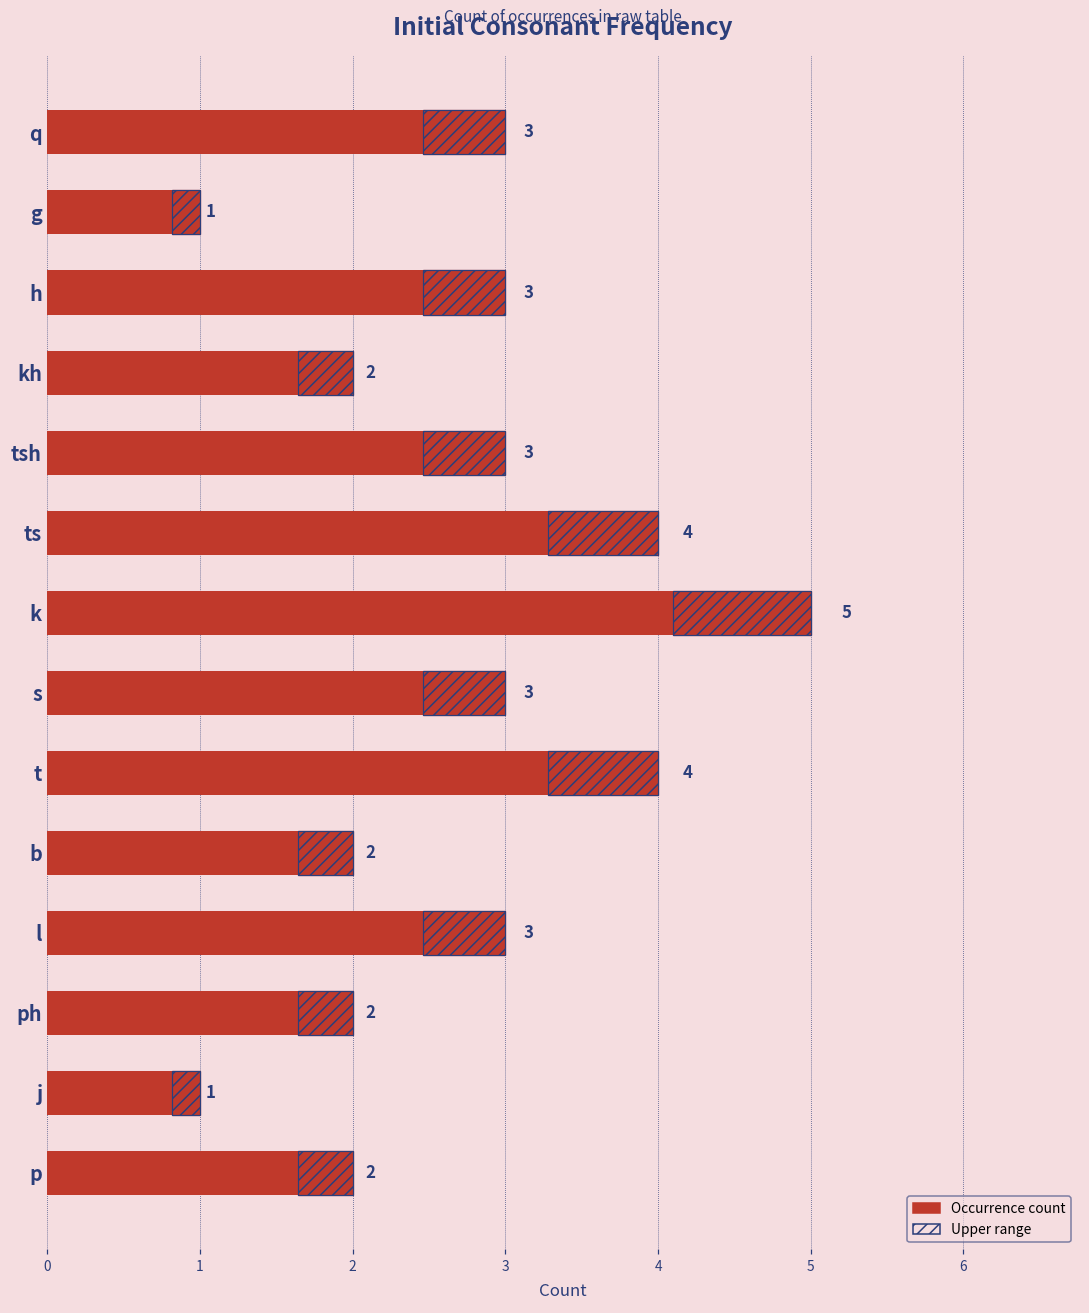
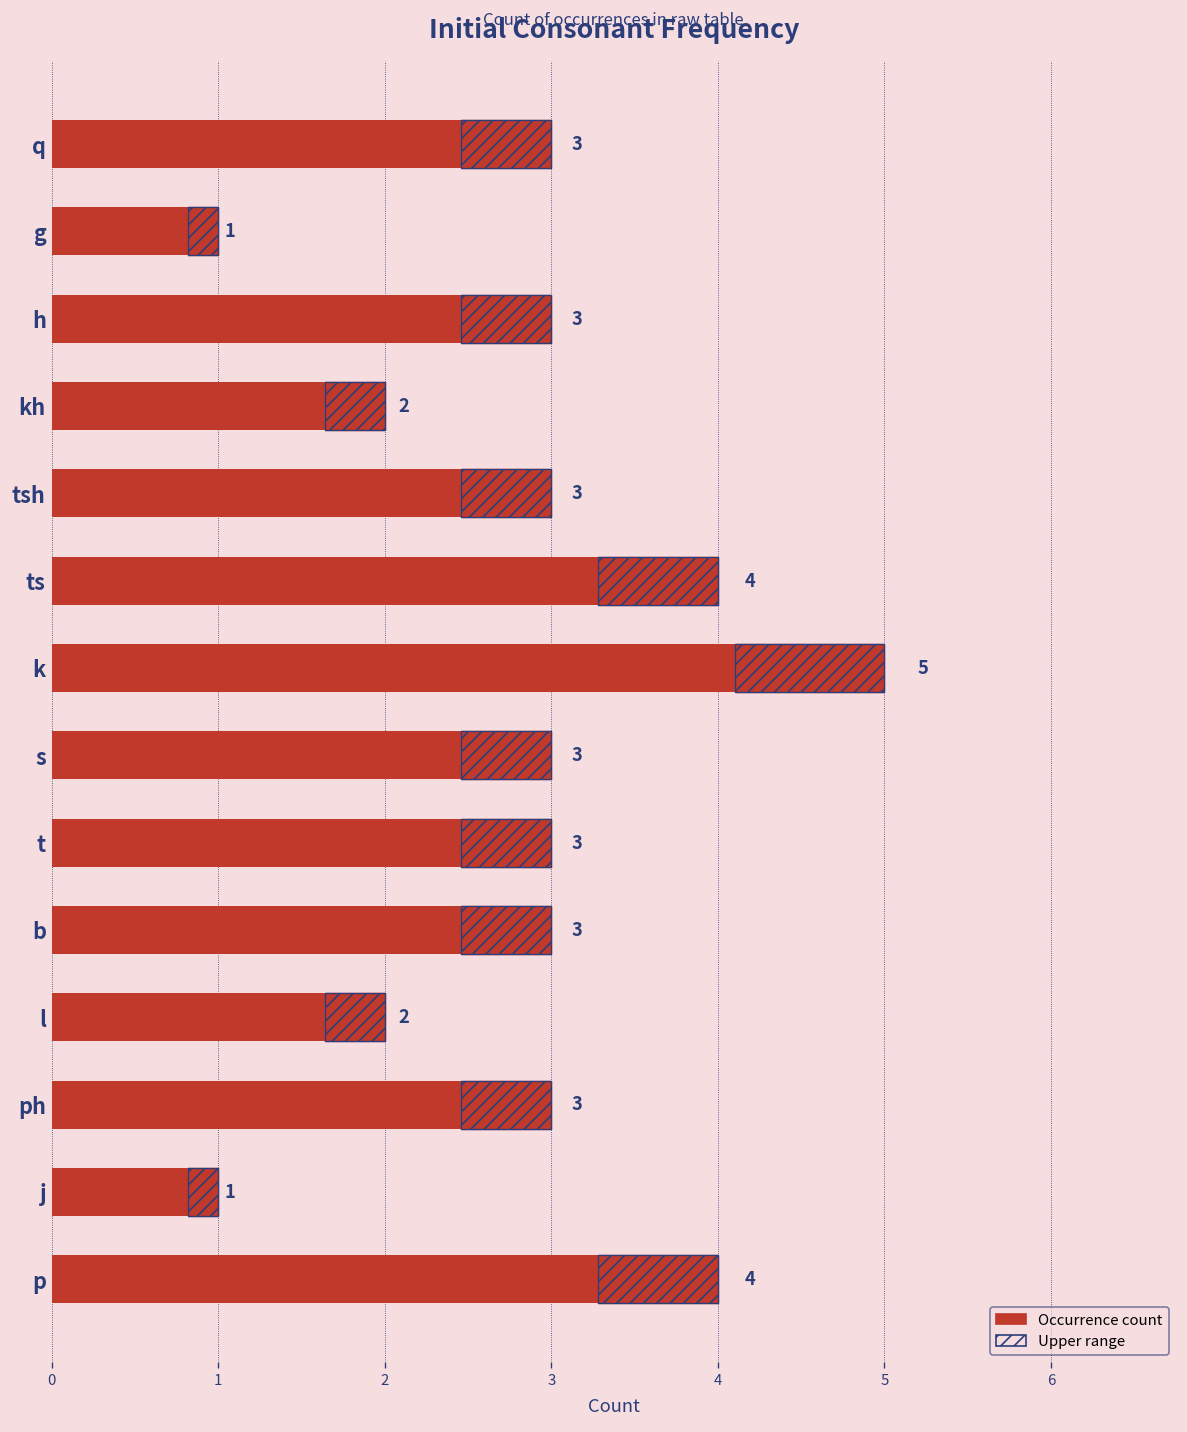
t: 4 -> 3
b: 2 -> 3
l: 3 -> 2
ph: 2 -> 3
p: 2 -> 4
